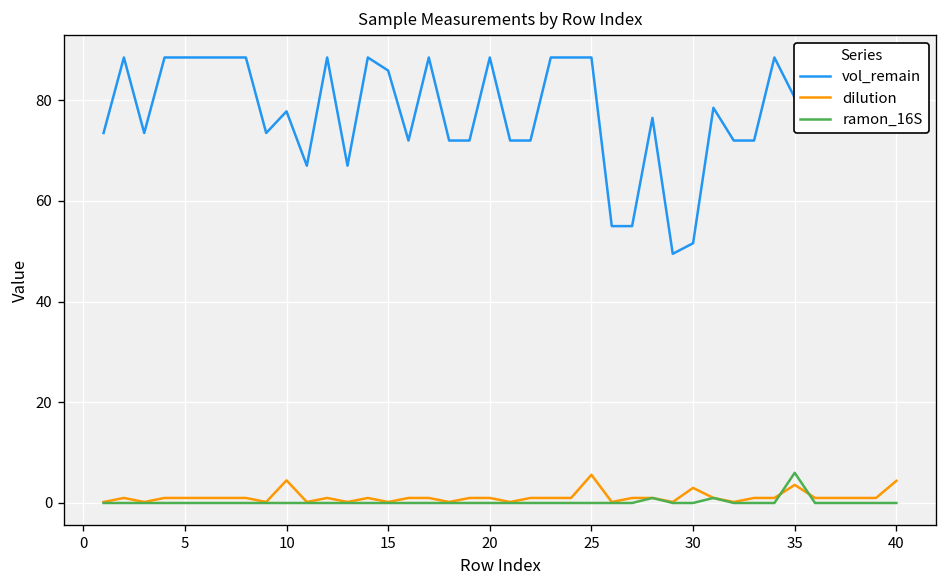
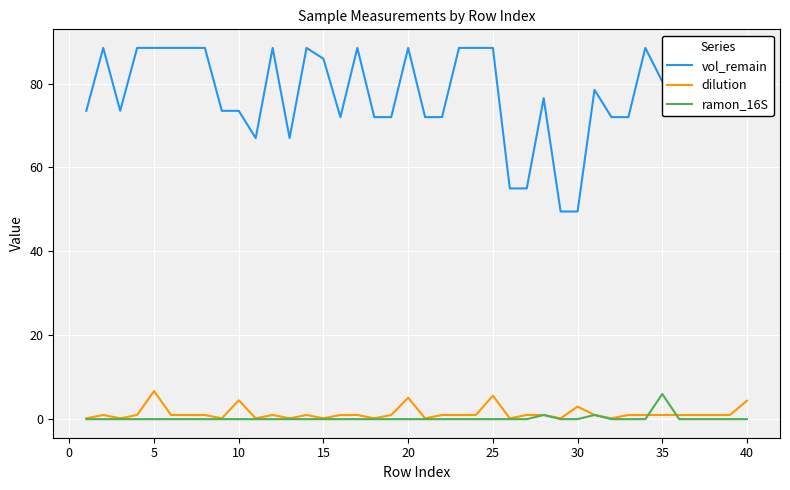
dilution, 5: 1 -> 7
vol_remain, 10: 78 -> 74
dilution, 20: 1 -> 5
vol_remain, 30: 52 -> 50
dilution, 35: 4 -> 1
